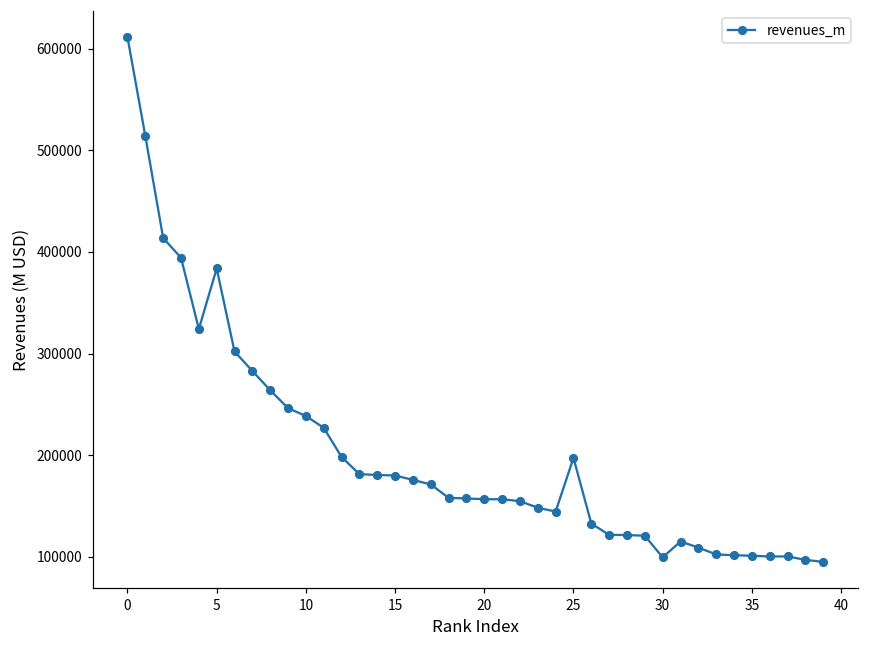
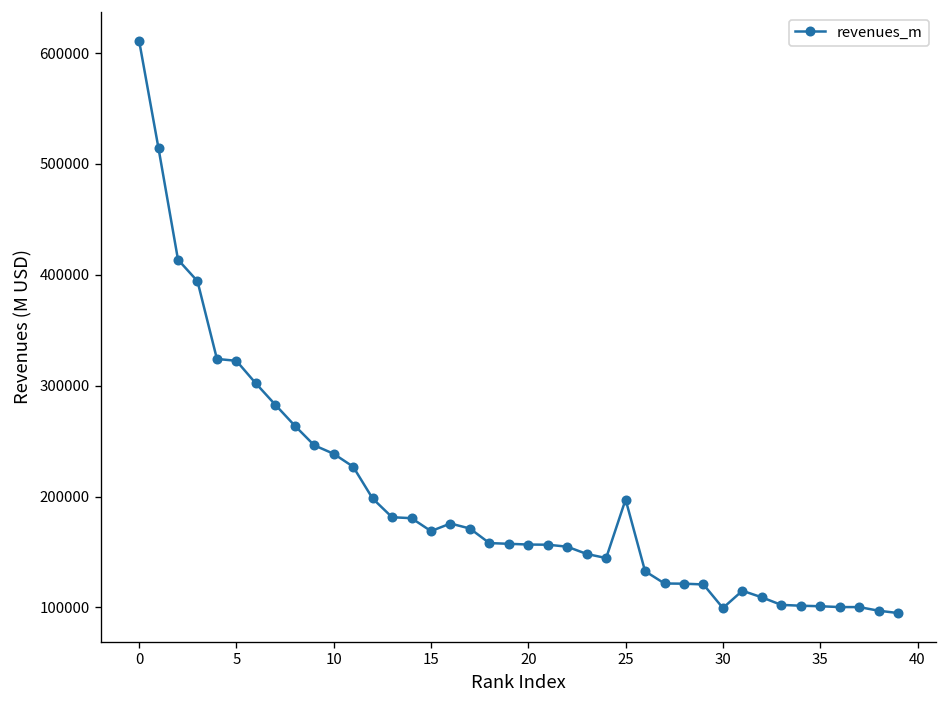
5: 380000 -> 320000
15: 180000 -> 170000
